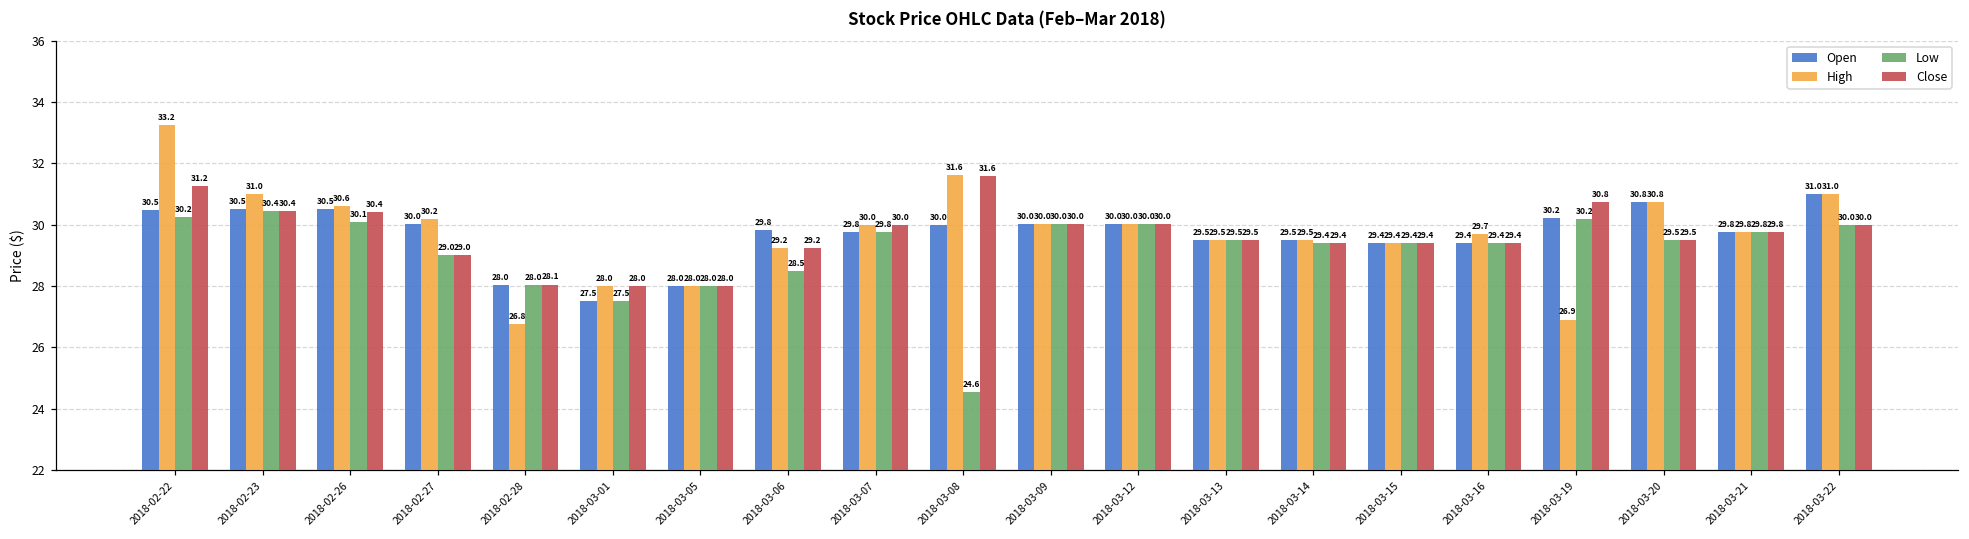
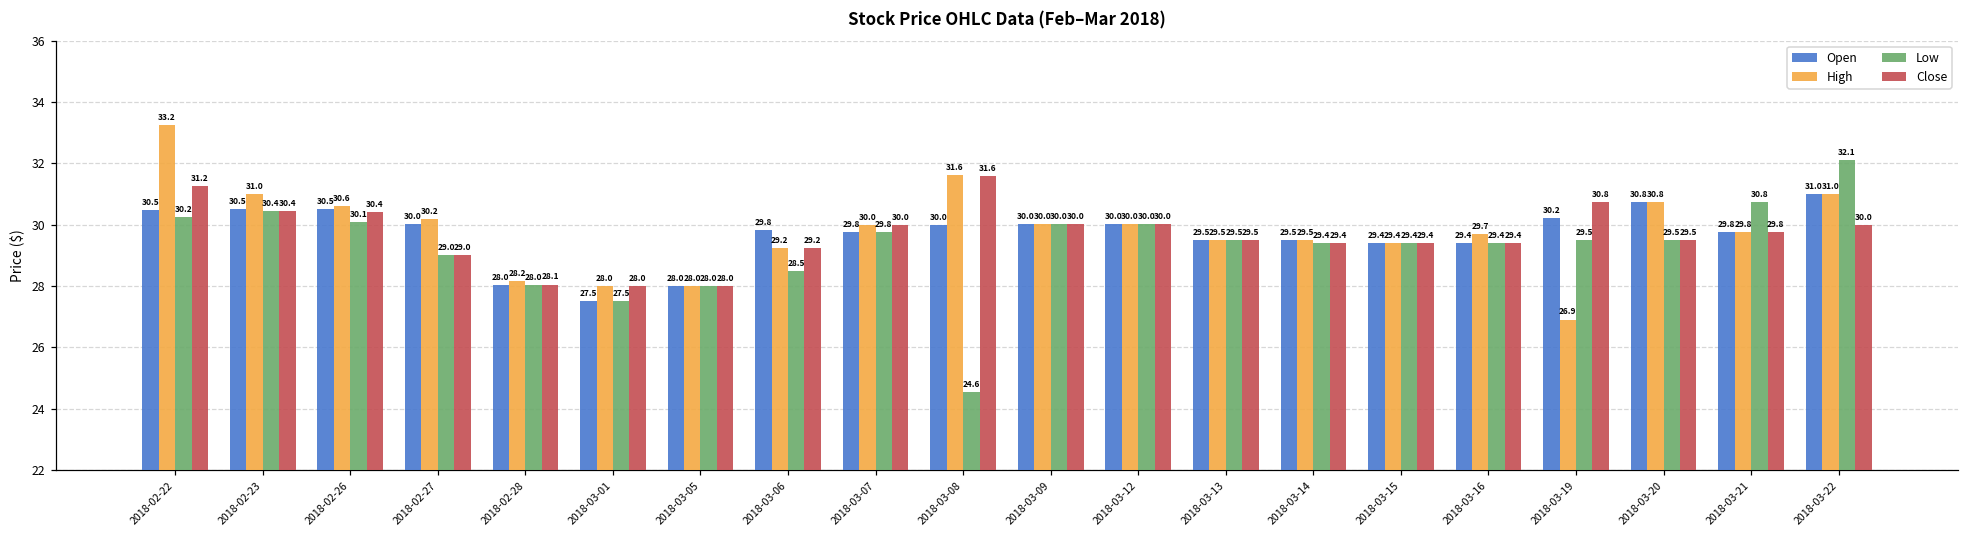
High, 2018-02-28: 26.8 -> 28.2
Low, 2018-03-19: 30.2 -> 29.5
Low, 2018-03-21: 29.8 -> 30.8
Low, 2018-03-22: 30.0 -> 32.1
